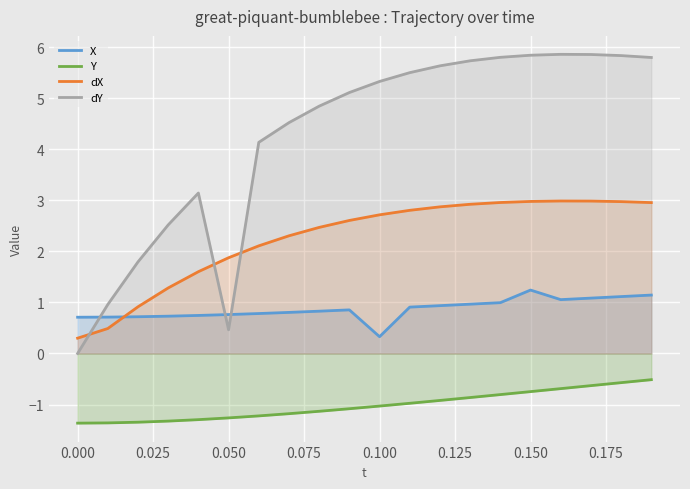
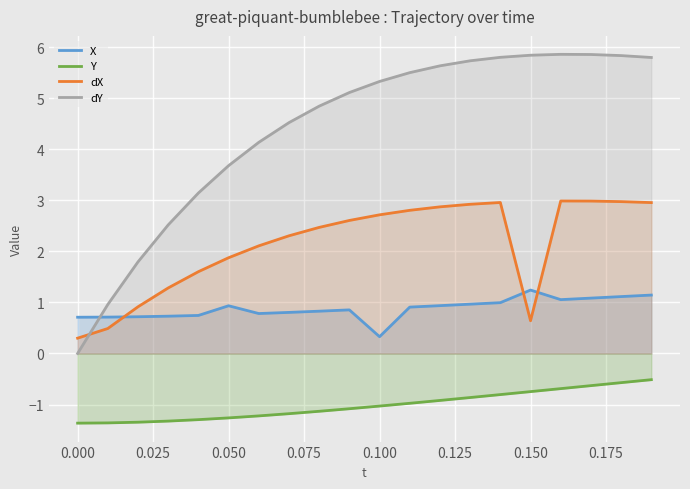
X, 0.050: 0.8 -> 0.9
dY, 0.050: 0.5 -> 3.7
dX, 0.150: 3.0 -> 0.6
